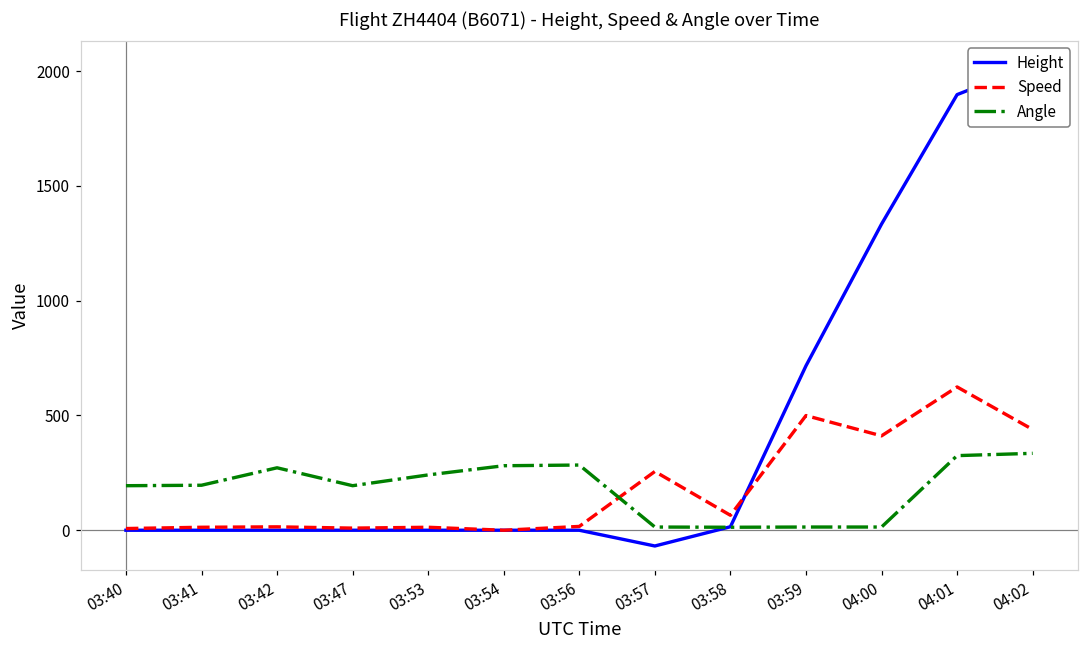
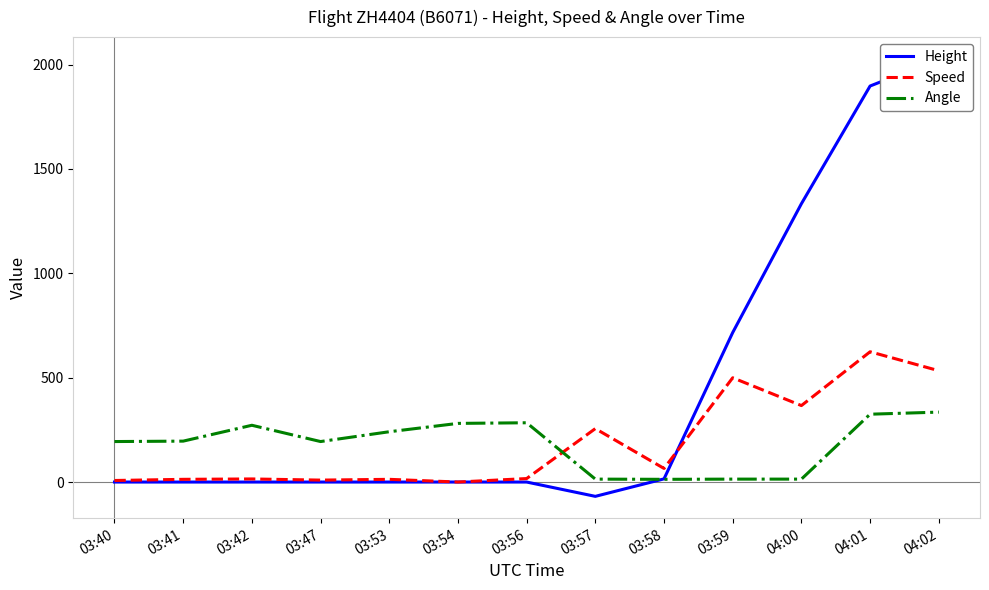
Speed, 04:00: 410 -> 370
Speed, 04:02: 440 -> 530
